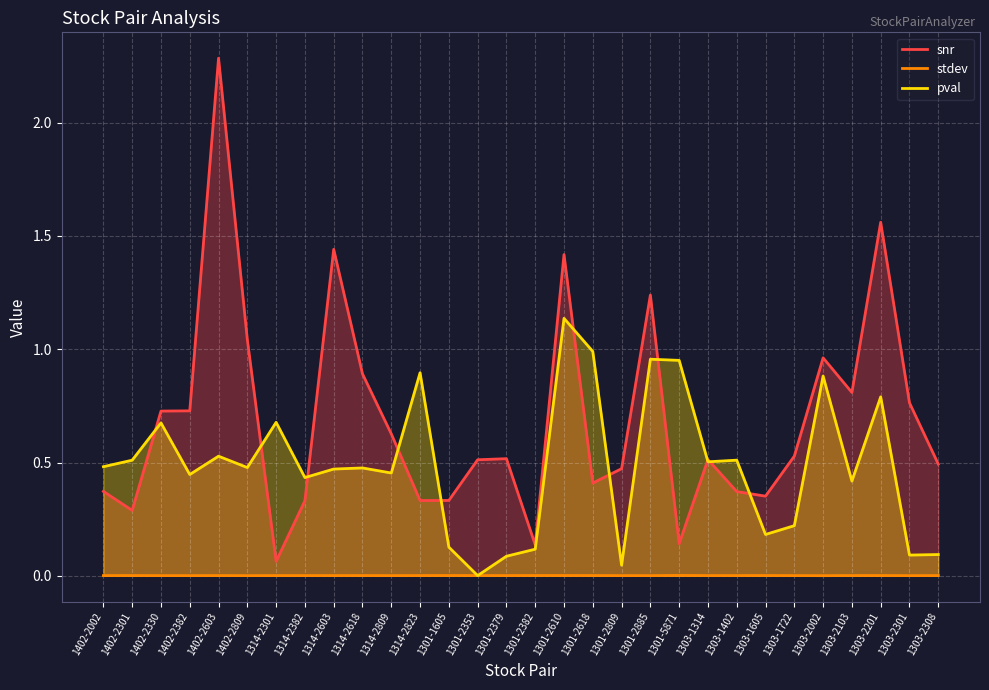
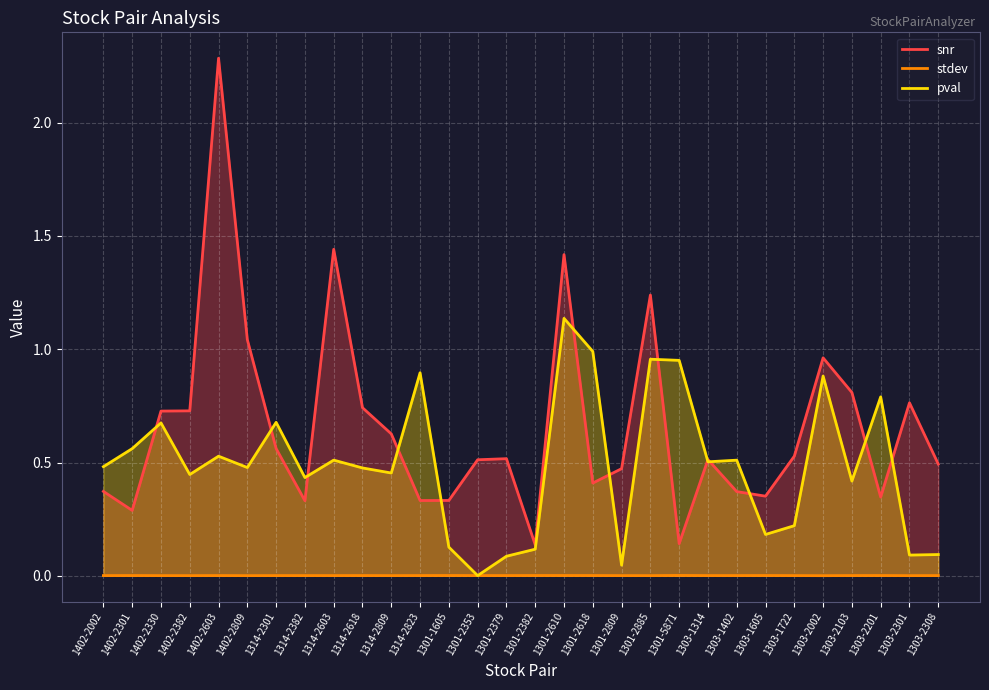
pval, 1402-2301: 0.51 -> 0.56
snr, 1314-2301: 0.06 -> 0.56
pval, 1314-2603: 0.47 -> 0.51
snr, 1314-2618: 0.89 -> 0.74
snr, 1303-2201: 1.56 -> 0.35
